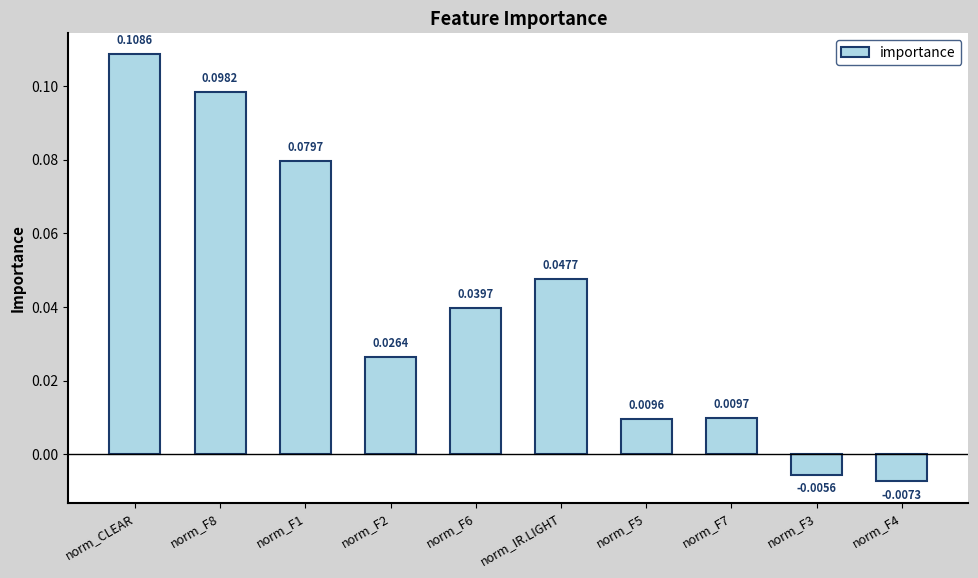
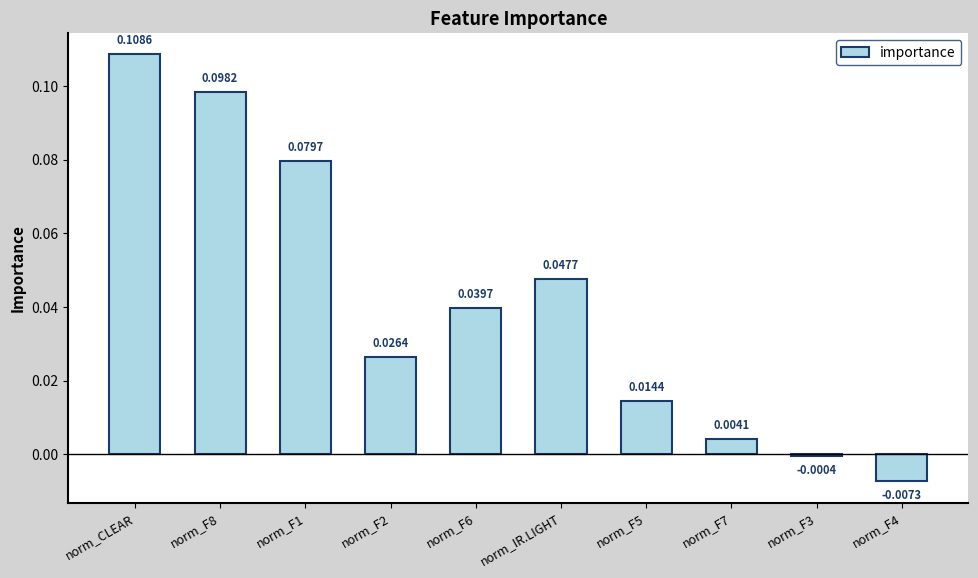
norm_F5: 0.0096 -> 0.0144
norm_F7: 0.0097 -> 0.0041
norm_F3: -0.0056 -> -0.0004
